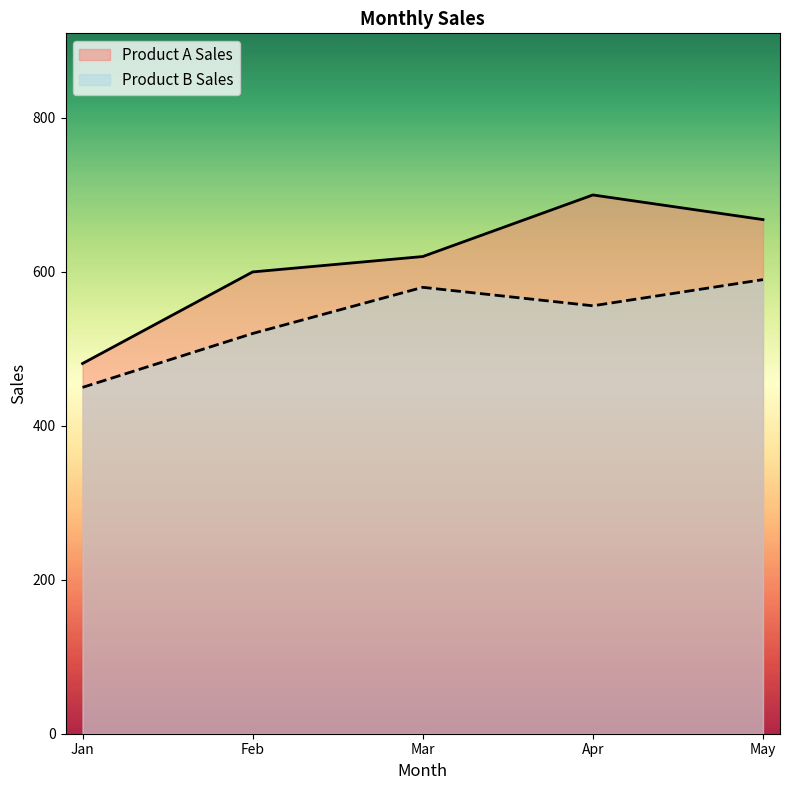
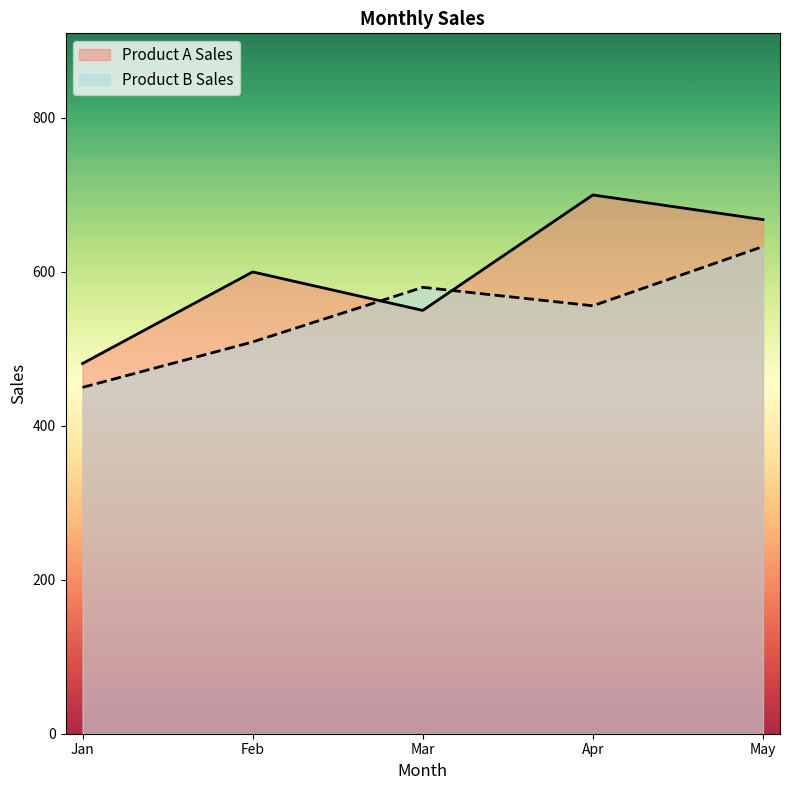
Product B Sales, Feb: 520 -> 510
Product A Sales, Mar: 620 -> 550
Product B Sales, May: 590 -> 630
